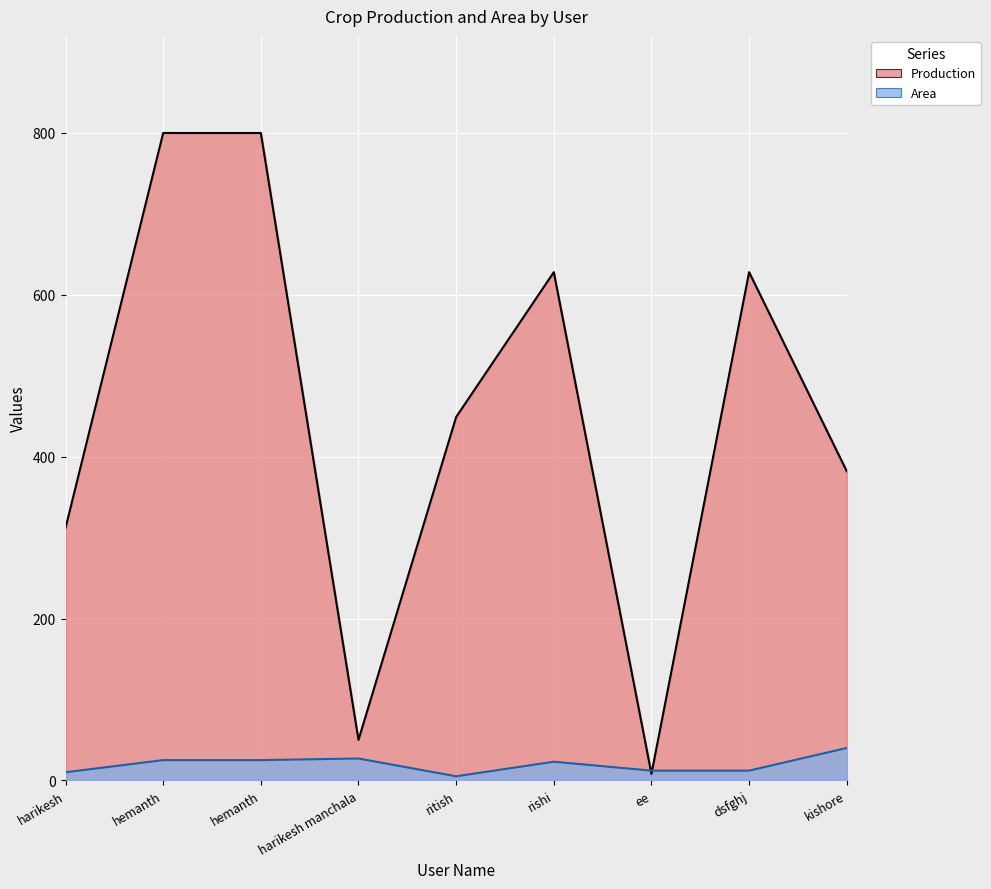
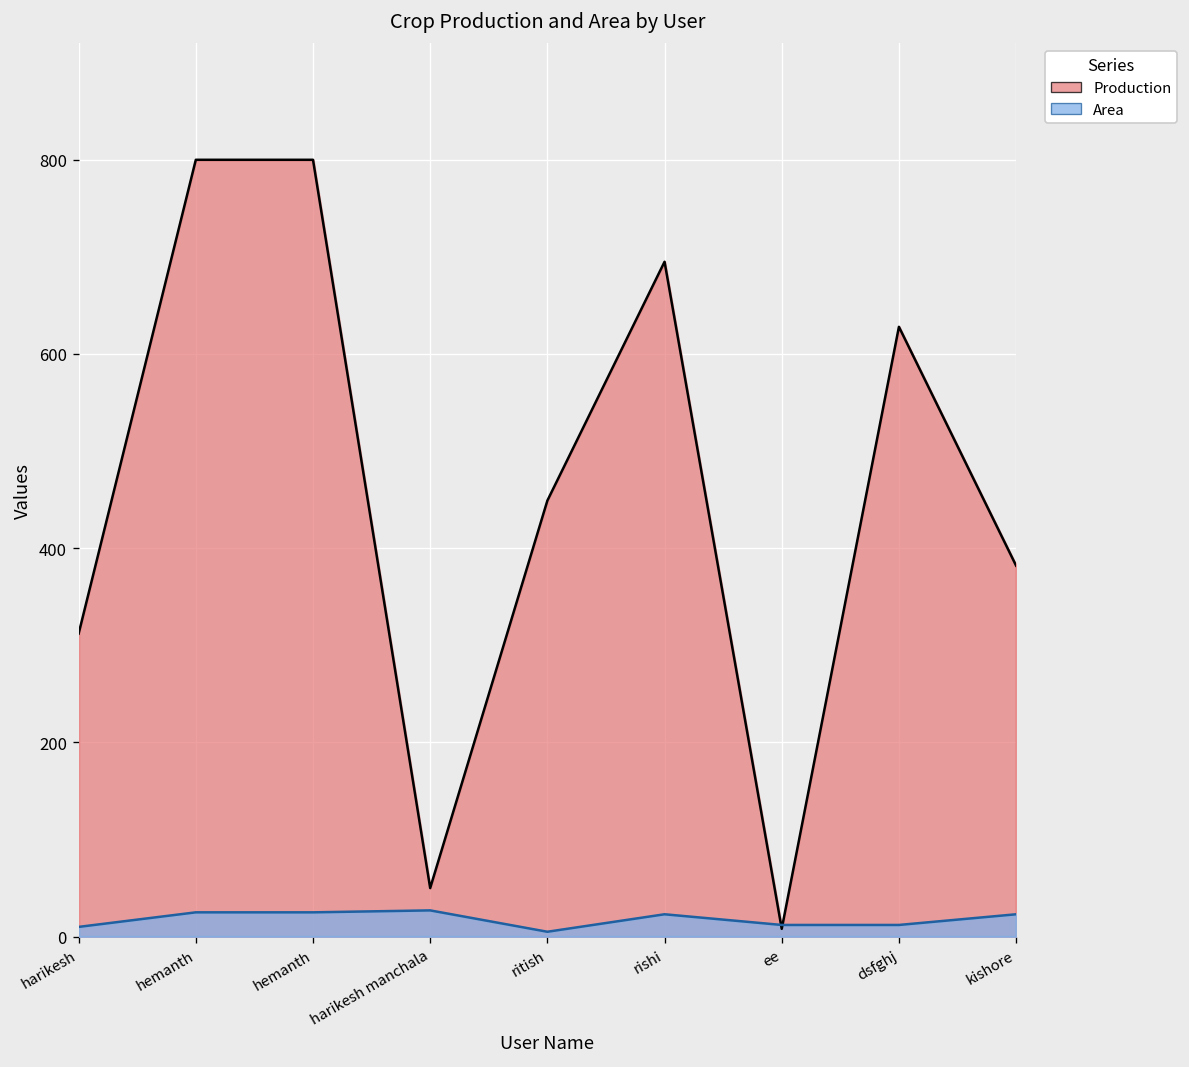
Production, rishi: 630 -> 700
Area, kishore: 40 -> 20
